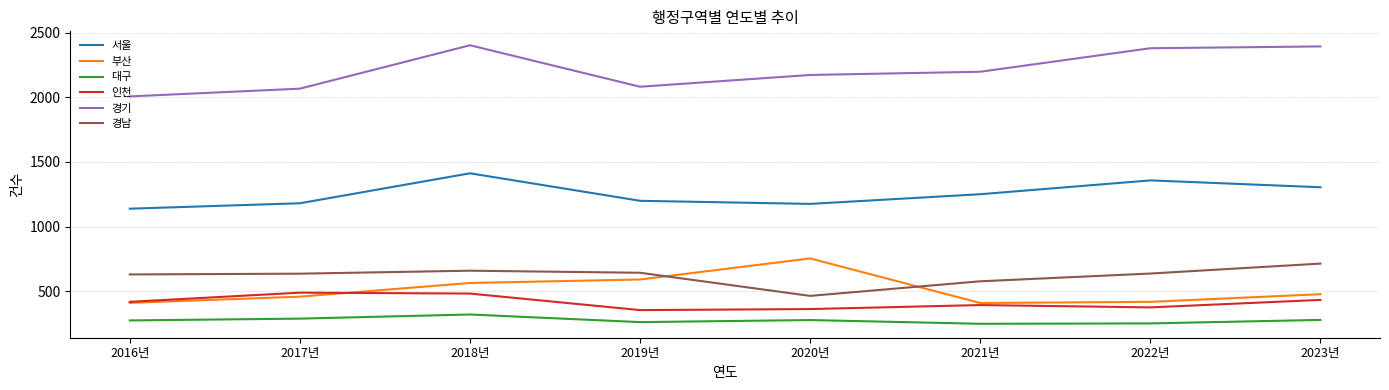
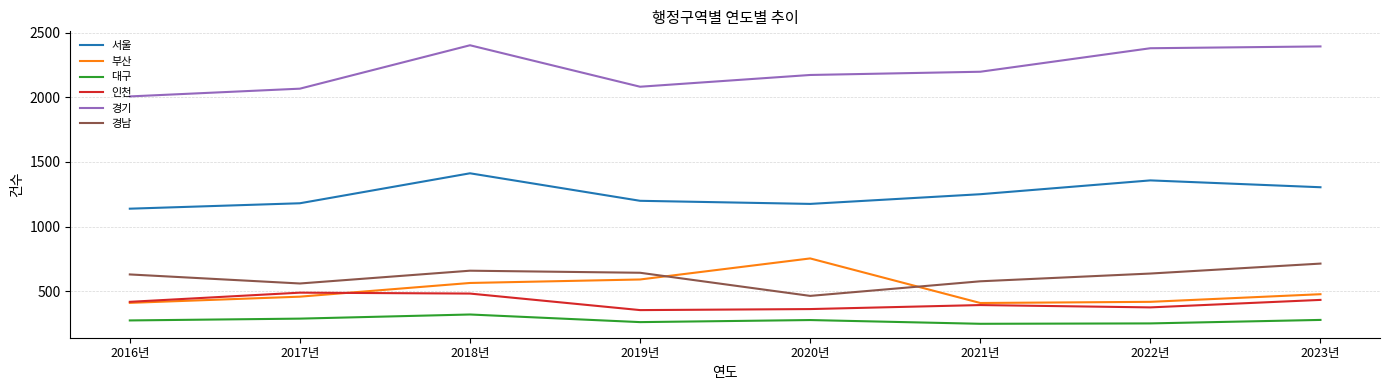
경남, 2017년: 640 -> 560
